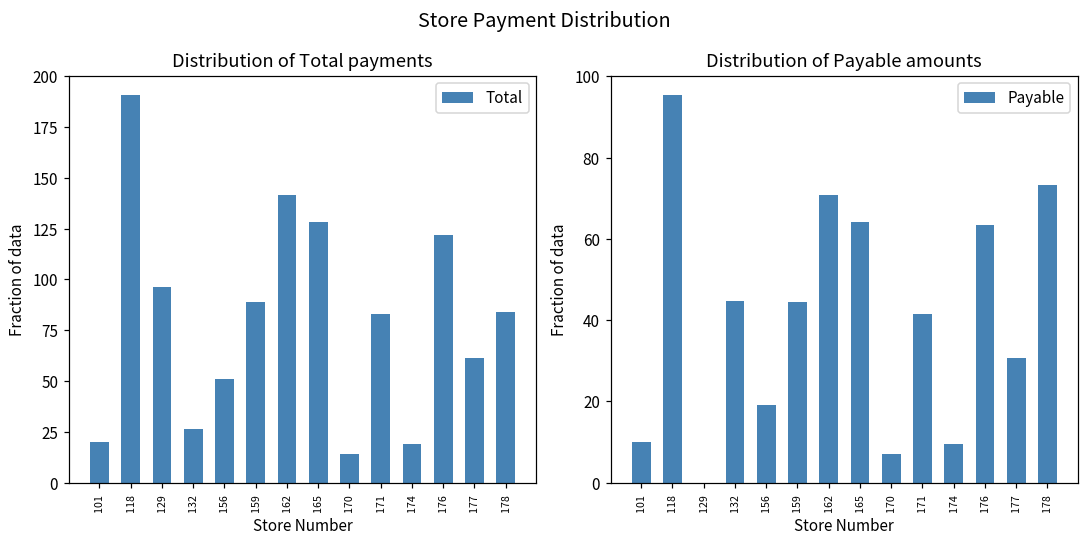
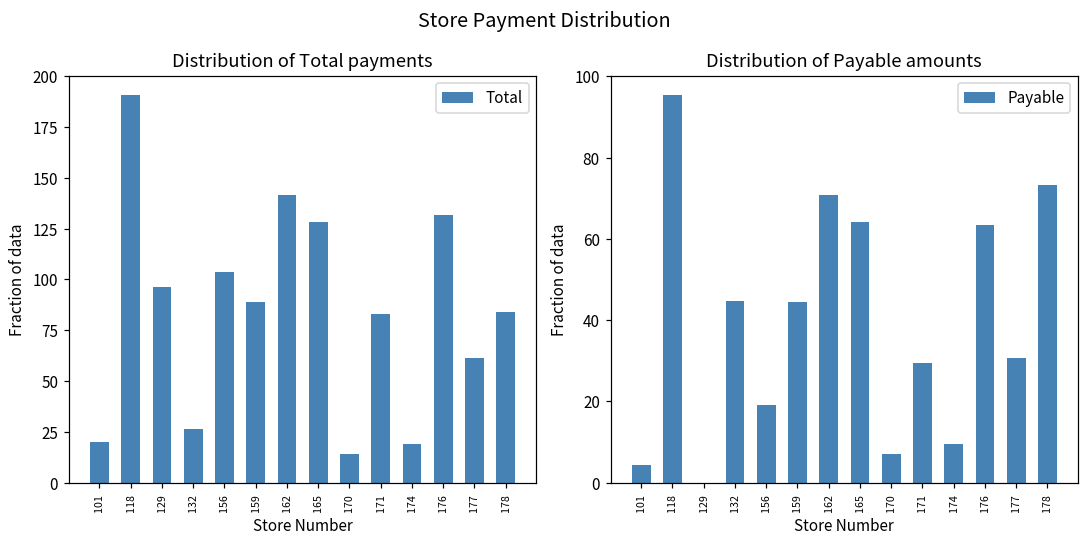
Distribution of Total payments, 156: 51 -> 104
Distribution of Total payments, 176: 122 -> 132
Distribution of Payable amounts, 101: 10 -> 4
Distribution of Payable amounts, 171: 42 -> 29
